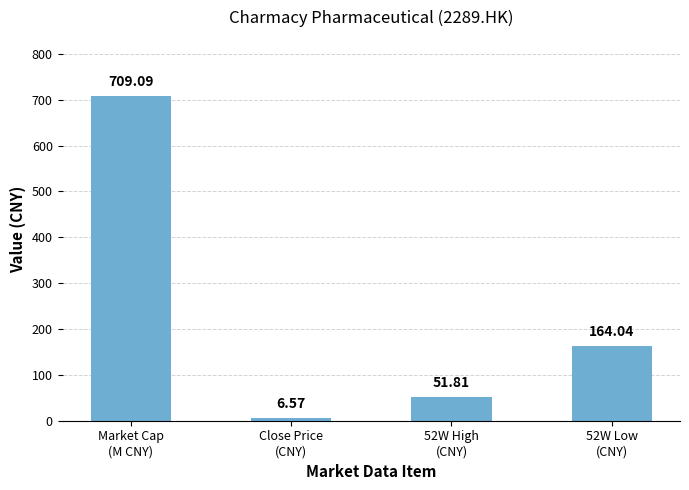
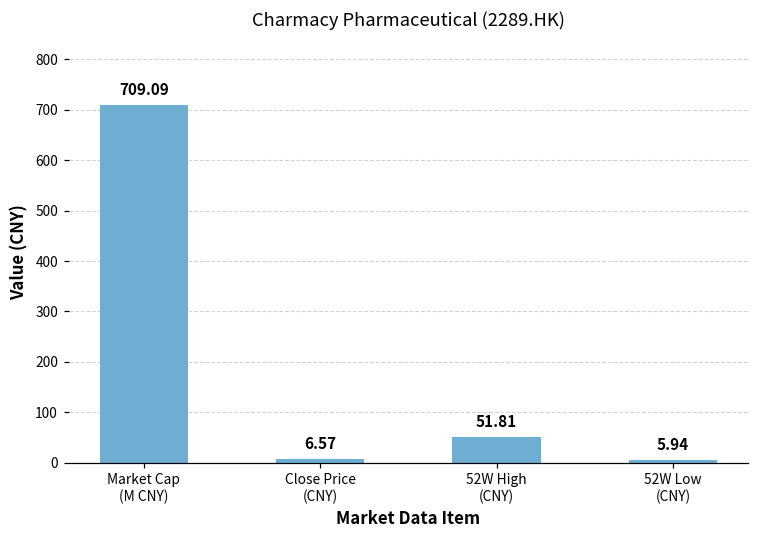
52W Low (CNY): 164.04 -> 5.94
